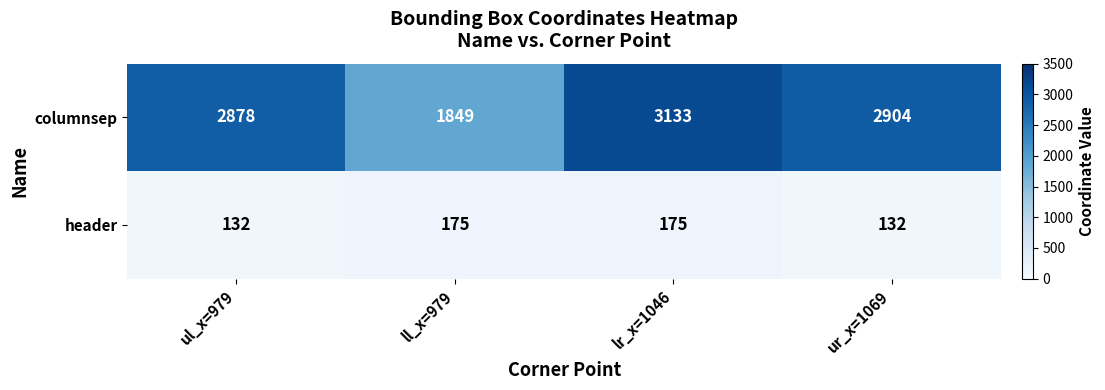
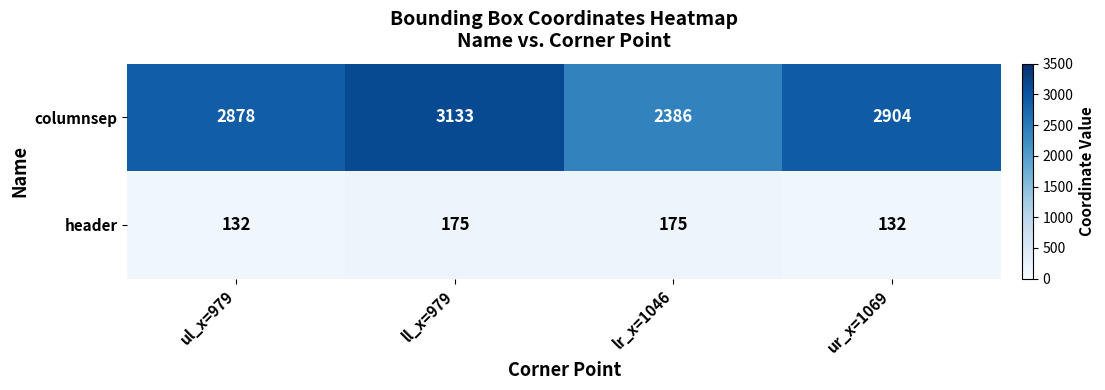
columnsep, ll_x=979: 1849 -> 3133
columnsep, lr_x=1046: 3133 -> 2386
